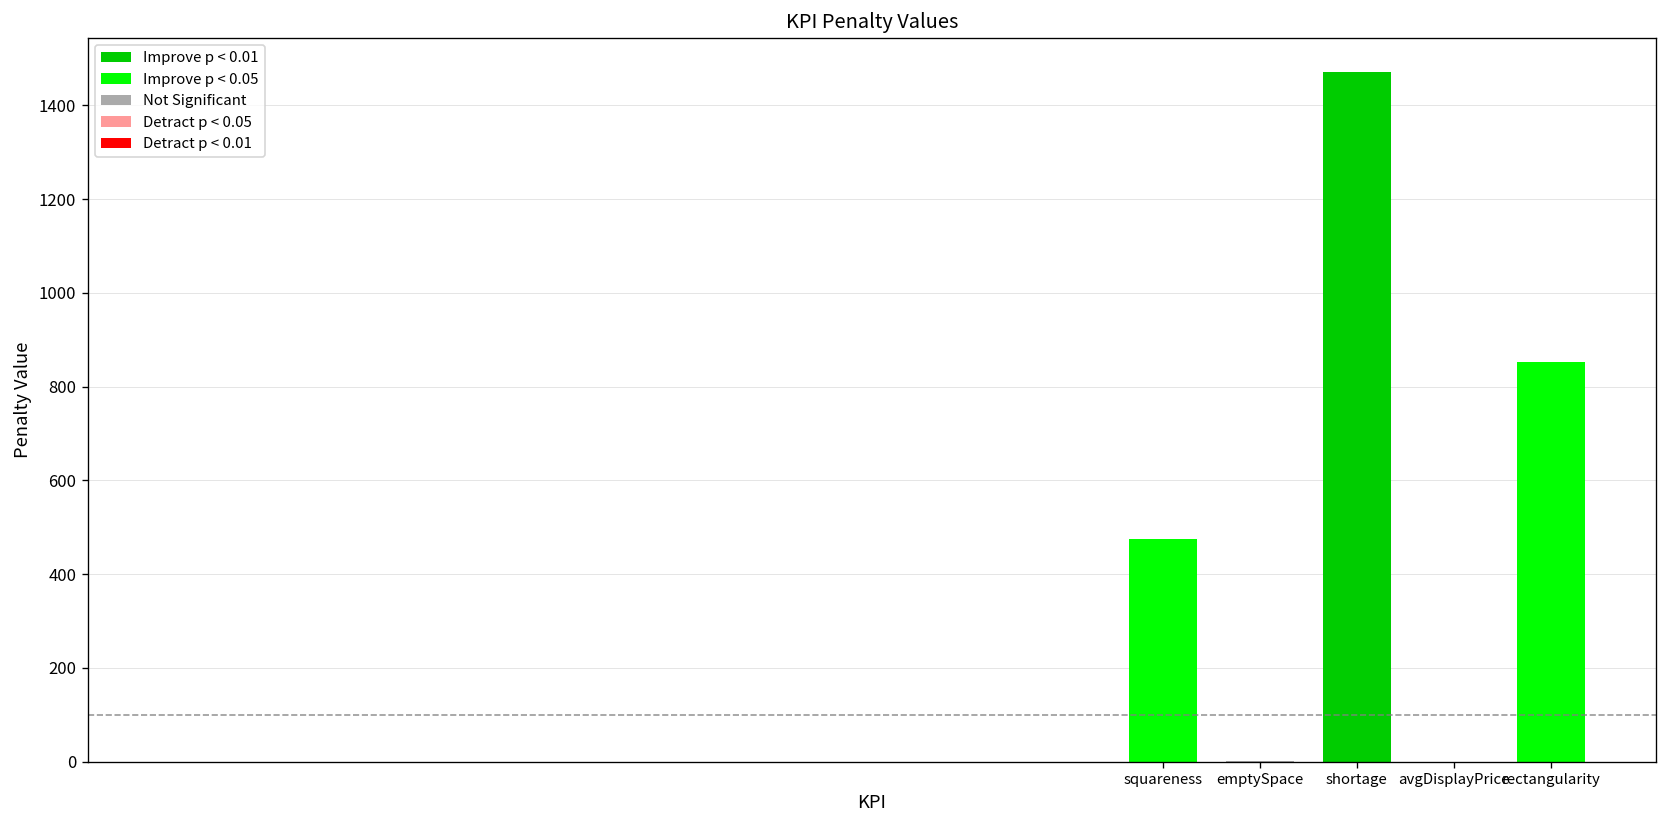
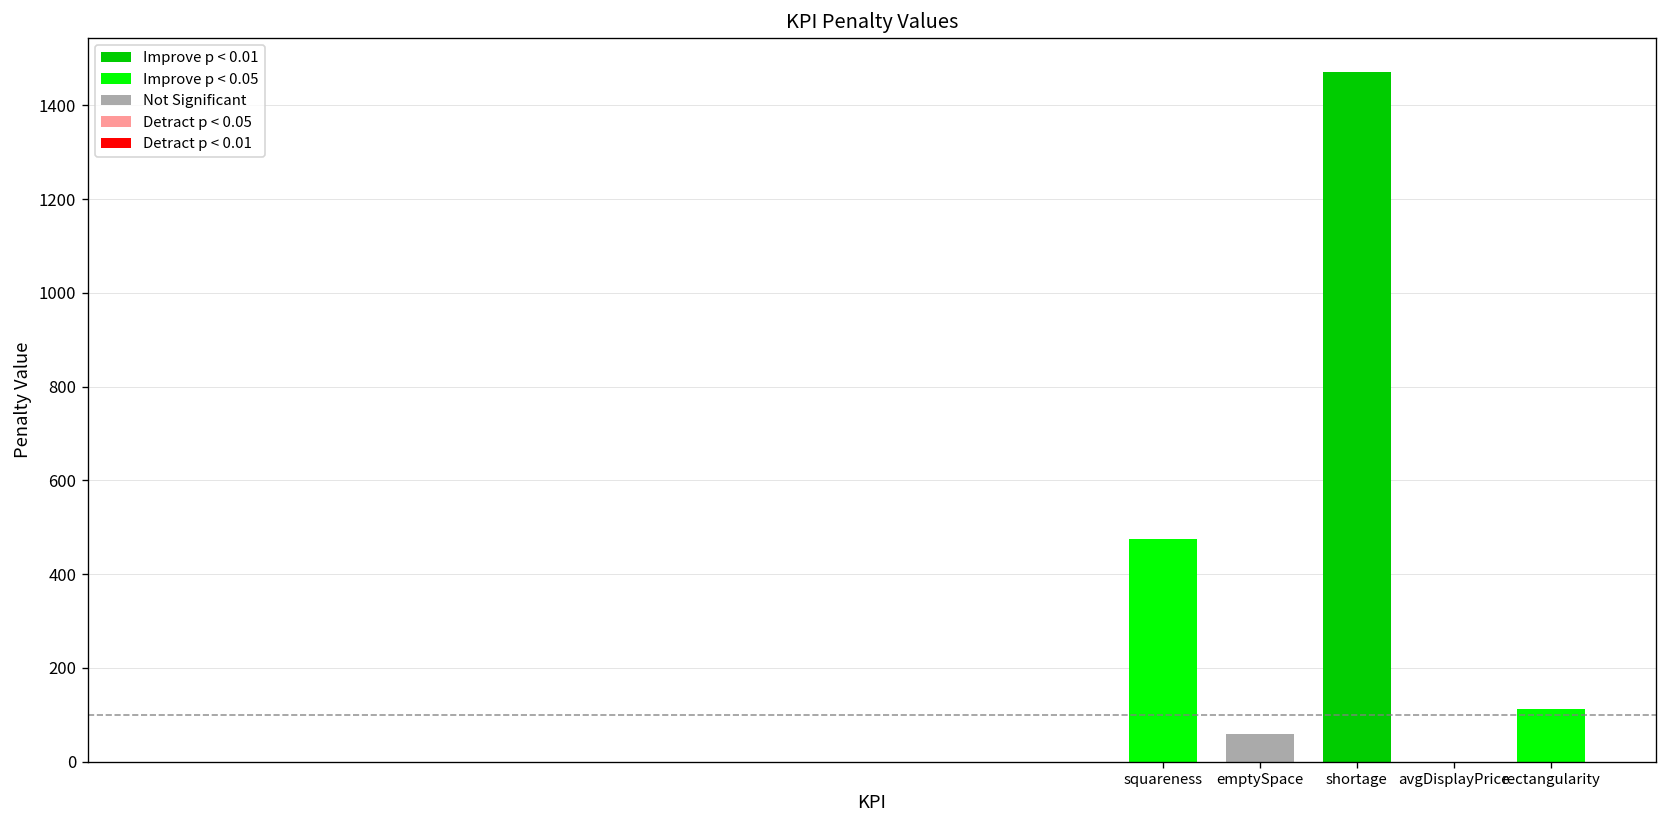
emptySpace: 0 -> 60
rectangularity: 850 -> 110
